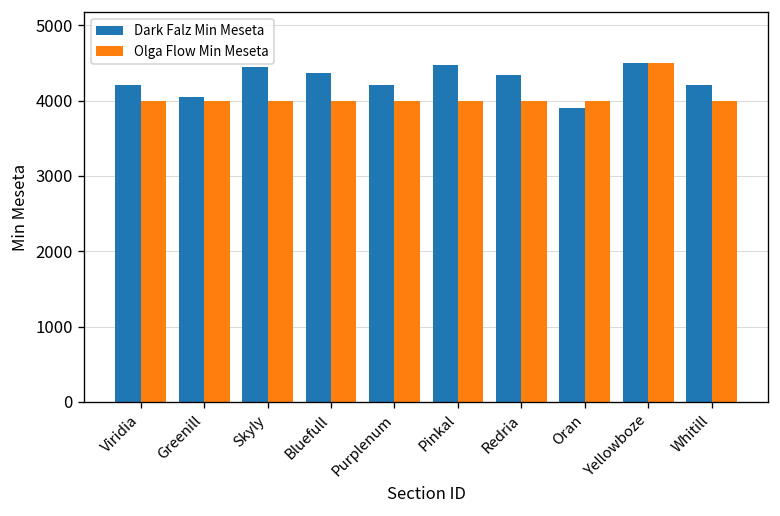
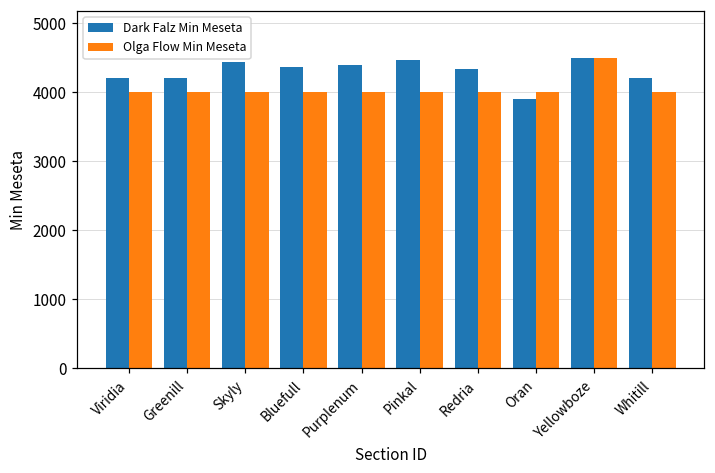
Dark Falz Min Meseta, Greenill: 4000 -> 4200
Dark Falz Min Meseta, Purplenum: 4200 -> 4400
